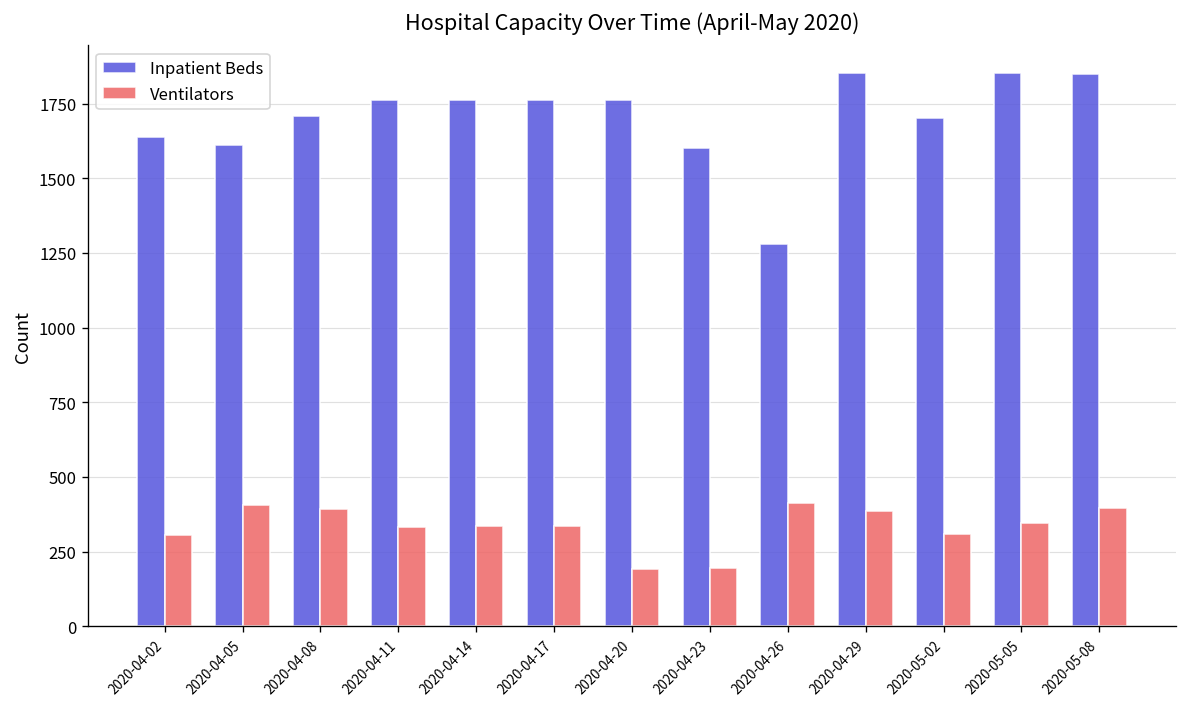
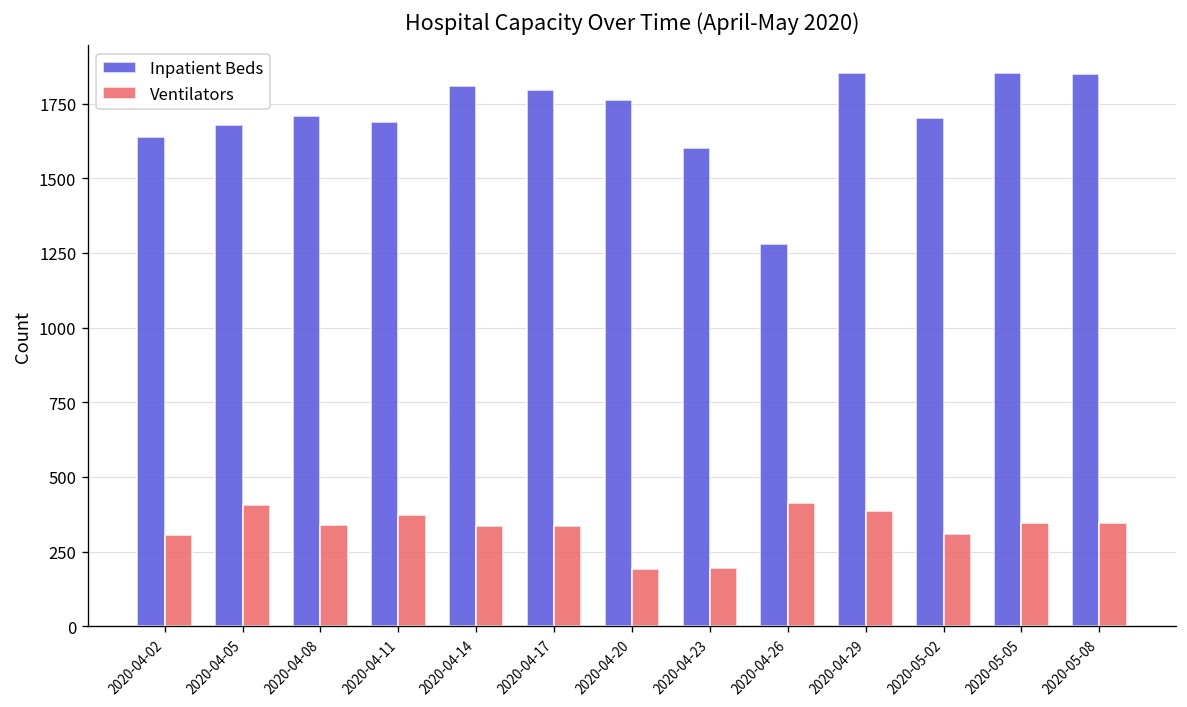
Inpatient Beds, 2020-04-05: 1610 -> 1680
Ventilators, 2020-04-08: 390 -> 340
Inpatient Beds, 2020-04-11: 1760 -> 1690
Ventilators, 2020-04-11: 330 -> 370
Inpatient Beds, 2020-04-14: 1760 -> 1810
Inpatient Beds, 2020-04-17: 1760 -> 1800
Ventilators, 2020-05-08: 400 -> 340
